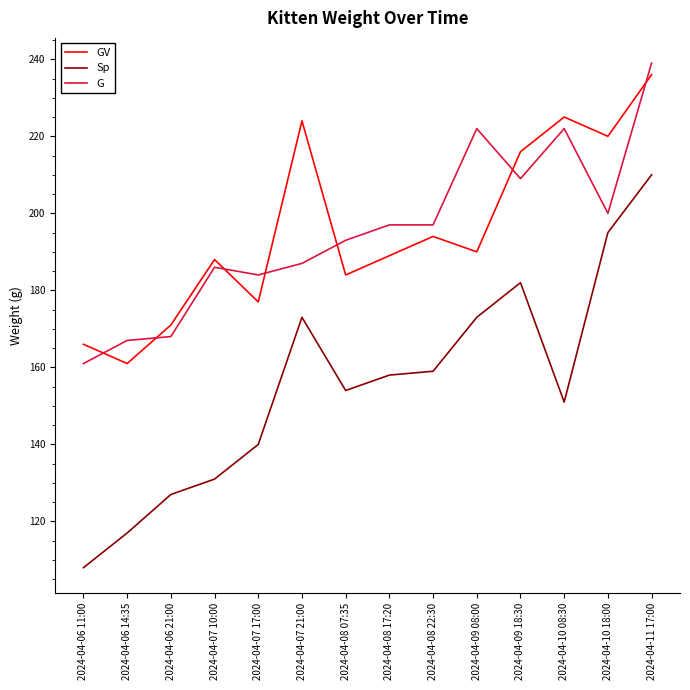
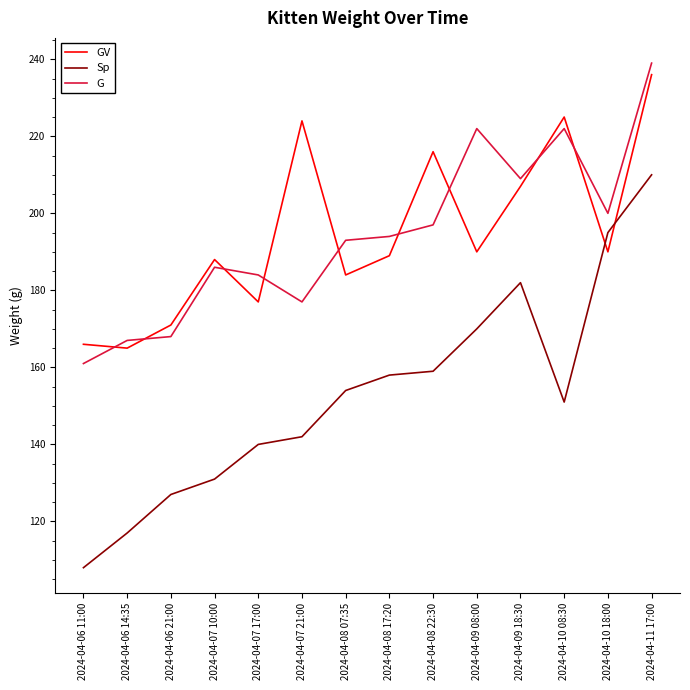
GV, 2024-04-06 14:35: 161 -> 165
Sp, 2024-04-07 21:00: 173 -> 142
G, 2024-04-07 21:00: 187 -> 177
G, 2024-04-08 17:20: 197 -> 194
GV, 2024-04-08 22:30: 194 -> 216
Sp, 2024-04-09 08:00: 173 -> 170
GV, 2024-04-09 18:30: 216 -> 207
GV, 2024-04-10 18:00: 220 -> 190
